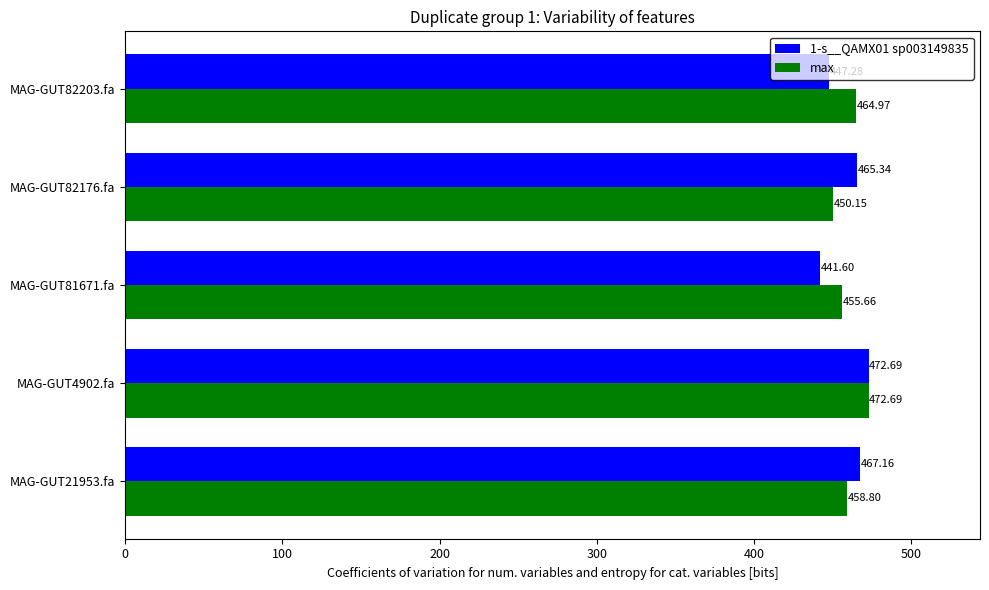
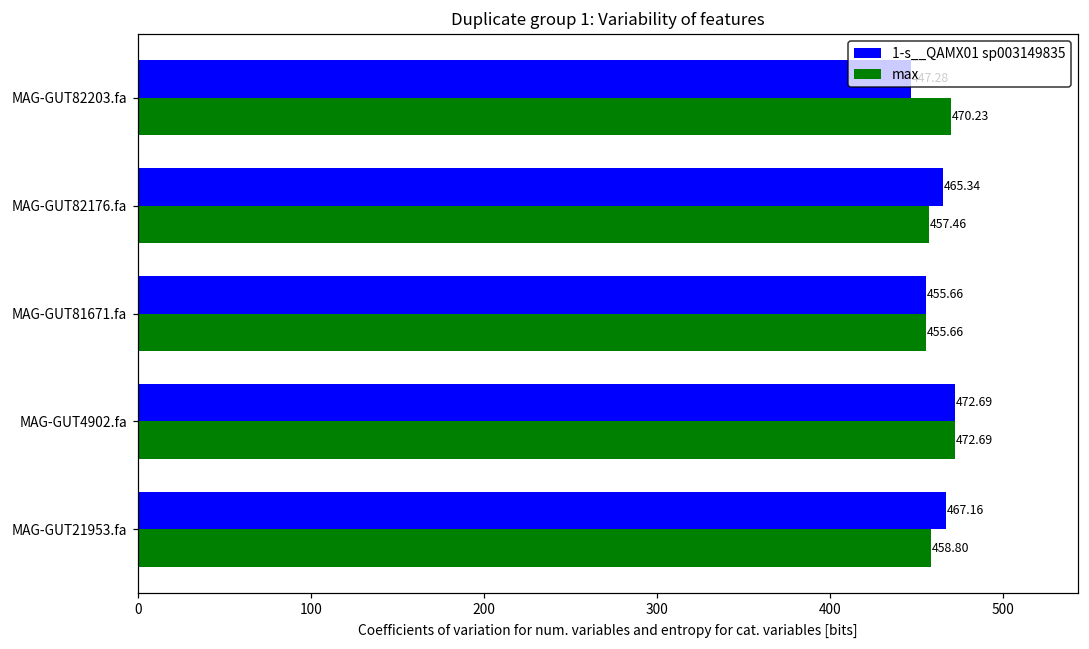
max, MAG-GUT82203.fa: 464.97 -> 470.23
max, MAG-GUT82176.fa: 450.15 -> 457.46
1-s__QAMX01 sp003149835, MAG-GUT81671.fa: 441.60 -> 455.66
